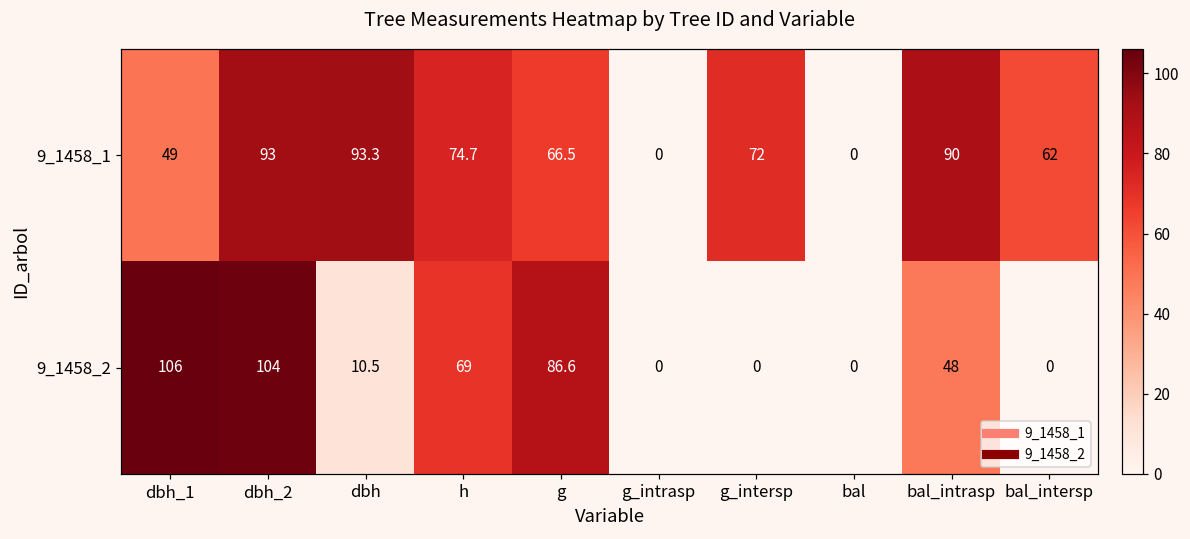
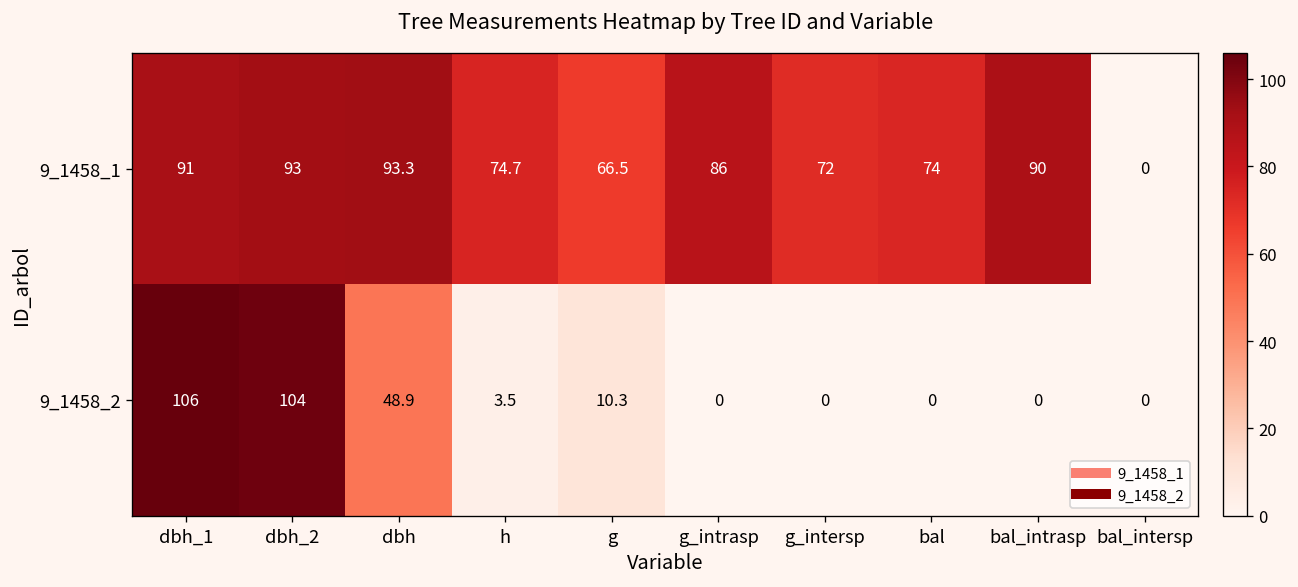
9_1458_1, dbh_1: 49 -> 91
9_1458_1, g_intrasp: 0 -> 86
9_1458_1, bal: 0 -> 74
9_1458_1, bal_intersp: 62 -> 0
9_1458_2, dbh: 10.5 -> 48.9
9_1458_2, h: 69 -> 3.5
9_1458_2, g: 86.6 -> 10.3
9_1458_2, bal_intrasp: 48 -> 0
